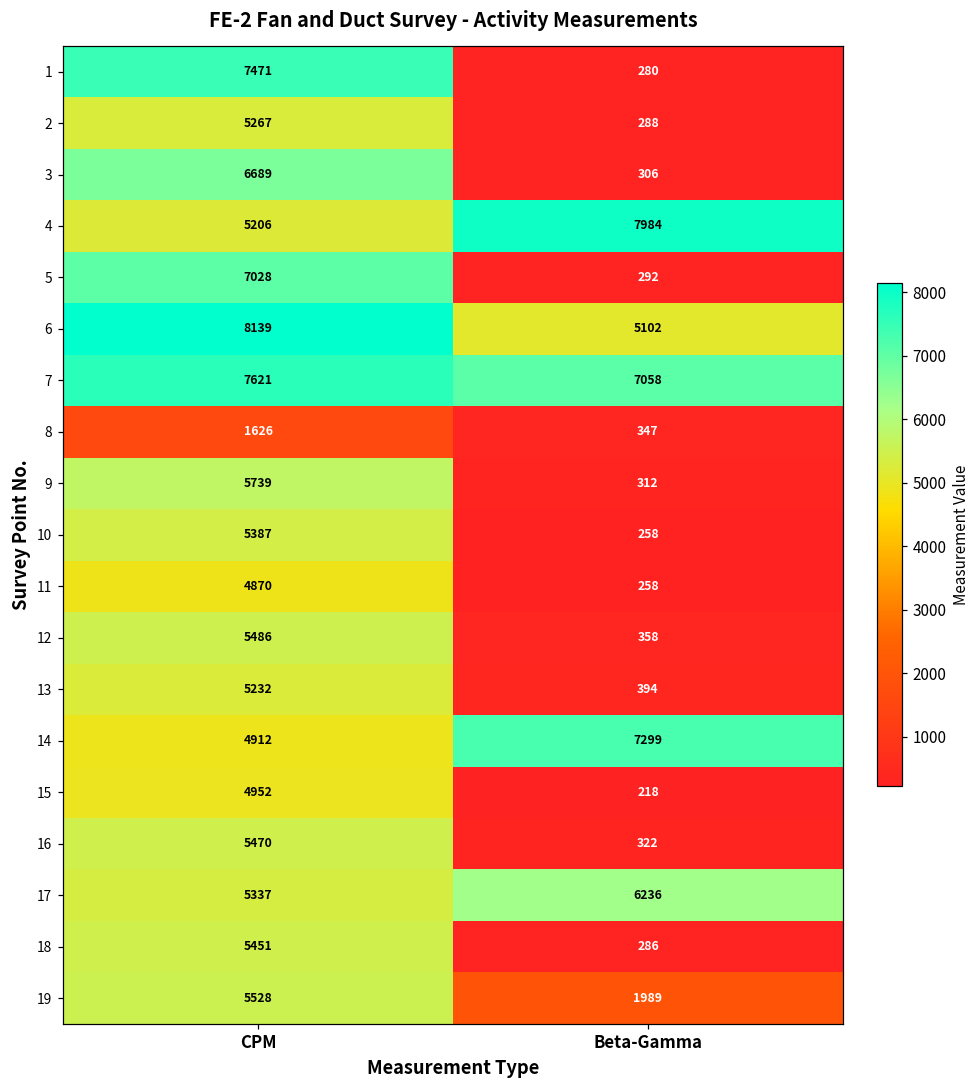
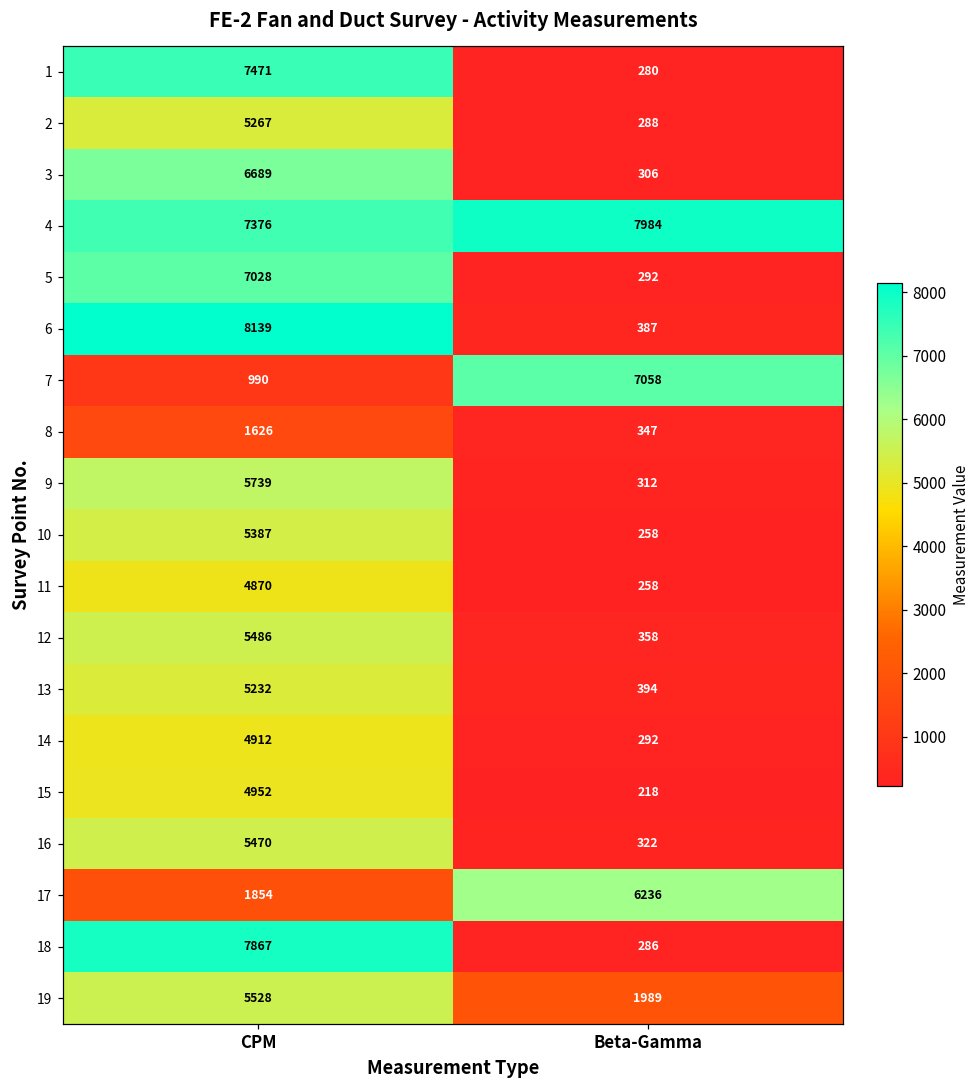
4, CPM: 5206 -> 7376
6, Beta-Gamma: 5102 -> 387
7, CPM: 7621 -> 990
14, Beta-Gamma: 7299 -> 292
17, CPM: 5337 -> 1854
18, CPM: 5451 -> 7867
